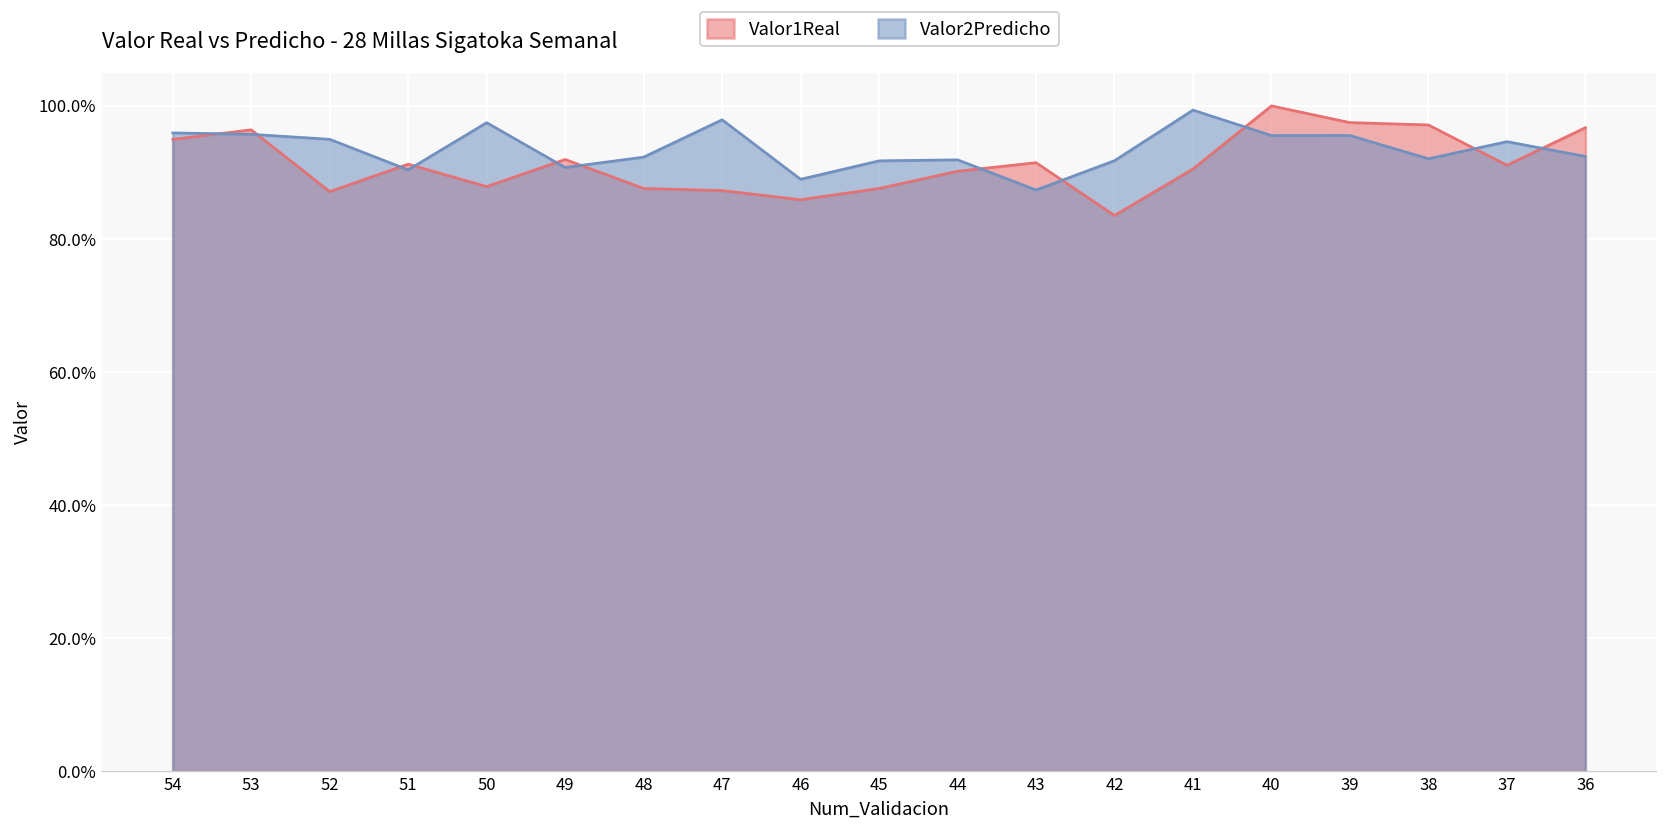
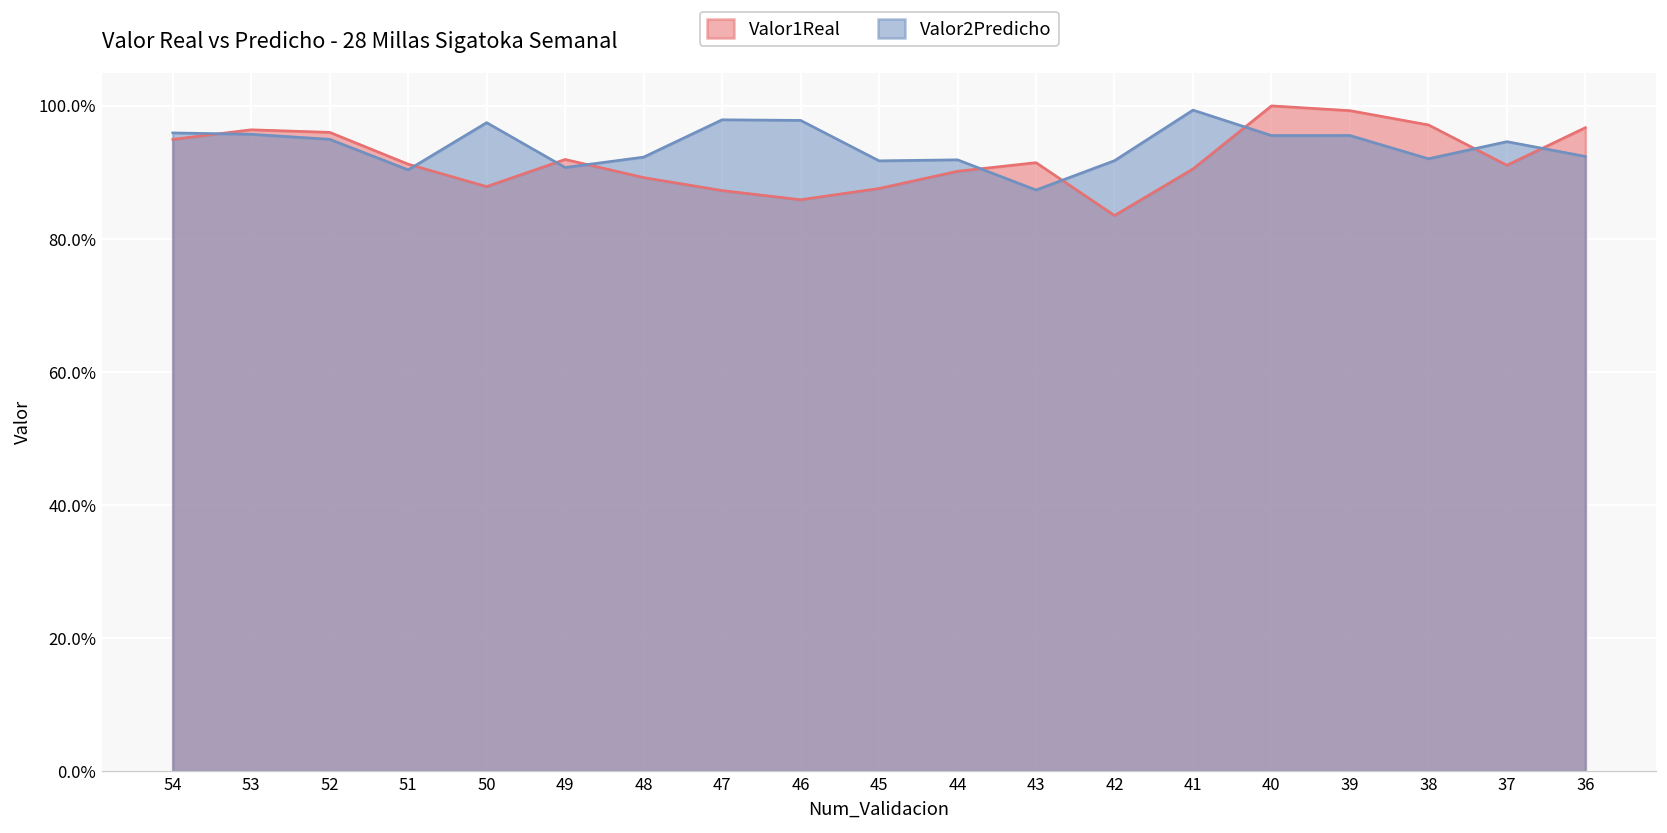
Valor1Real, 52: 87% -> 96%
Valor1Real, 48: 88% -> 89%
Valor2Predicho, 46: 89% -> 98%
Valor1Real, 39: 97% -> 99%
